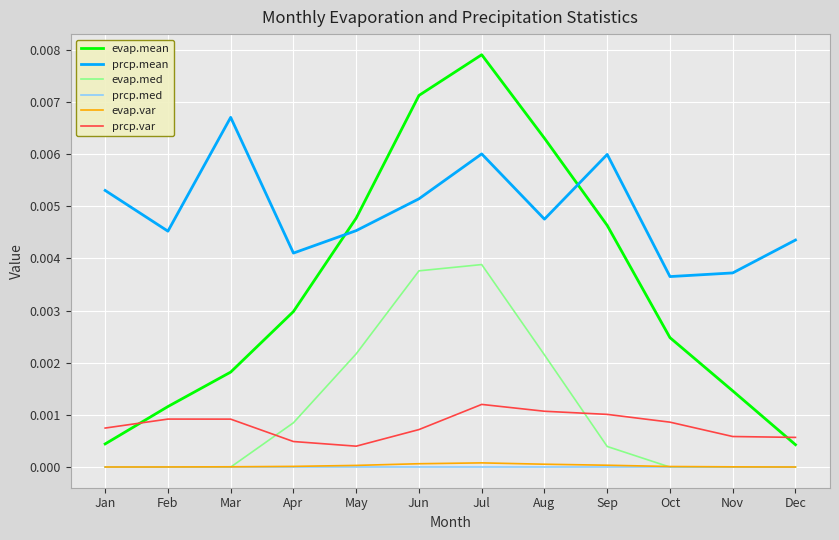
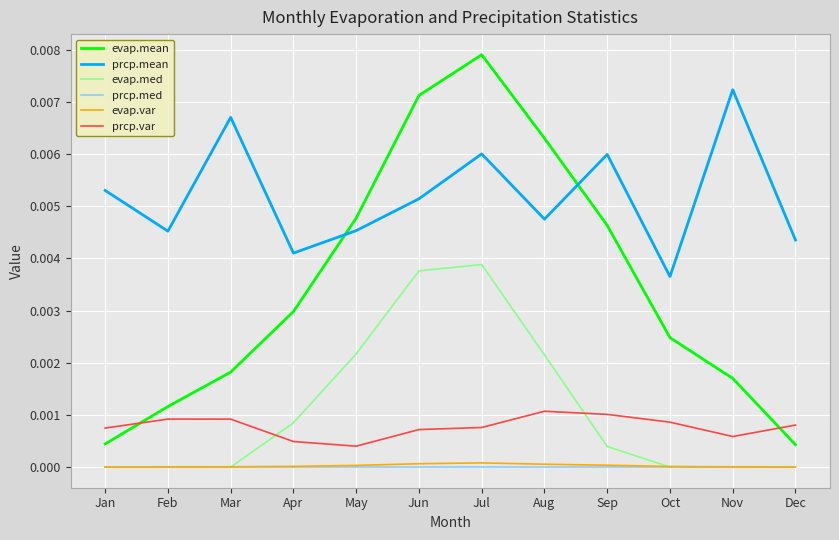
prcp.var, Jul: 0.0012 -> 0.0008
evap.mean, Nov: 0.0015 -> 0.0017
prcp.mean, Nov: 0.0037 -> 0.0072
prcp.var, Dec: 0.0006 -> 0.0008
